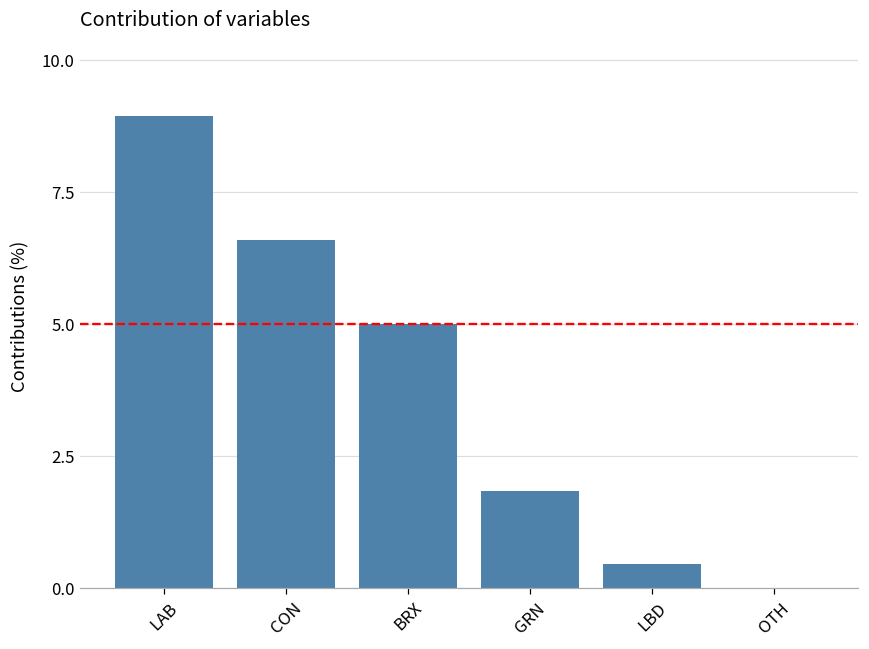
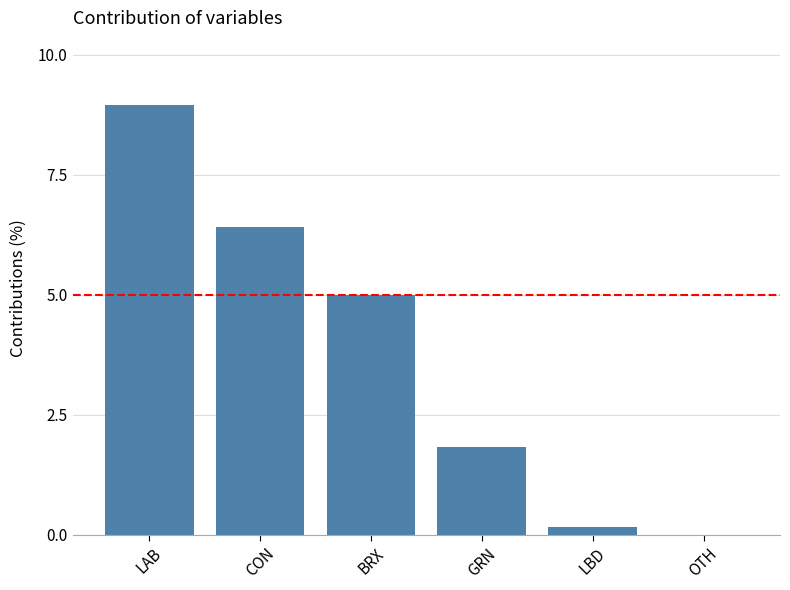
CON: 6.6 -> 6.4
LBD: 0.5 -> 0.2
